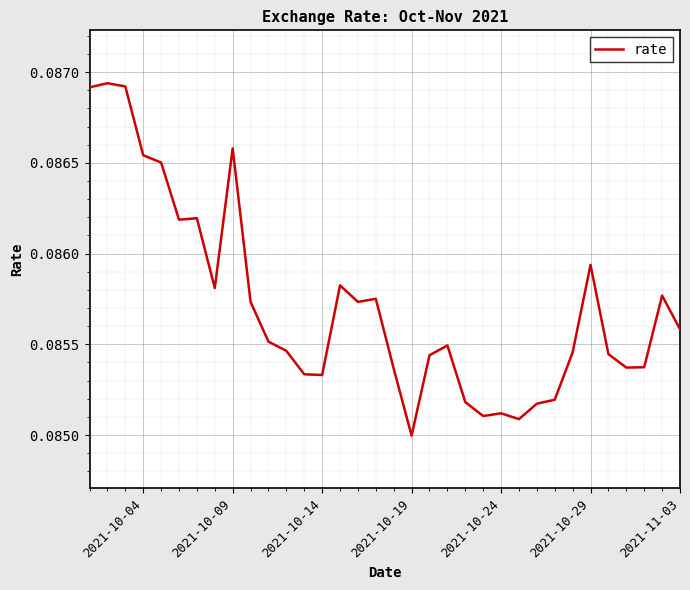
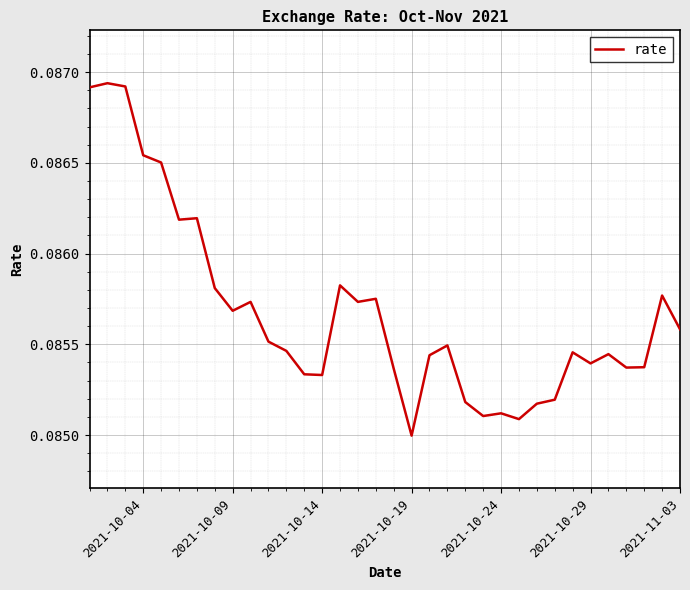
2021-10-09: 0.08658 -> 0.08569
2021-10-29: 0.08594 -> 0.08540
